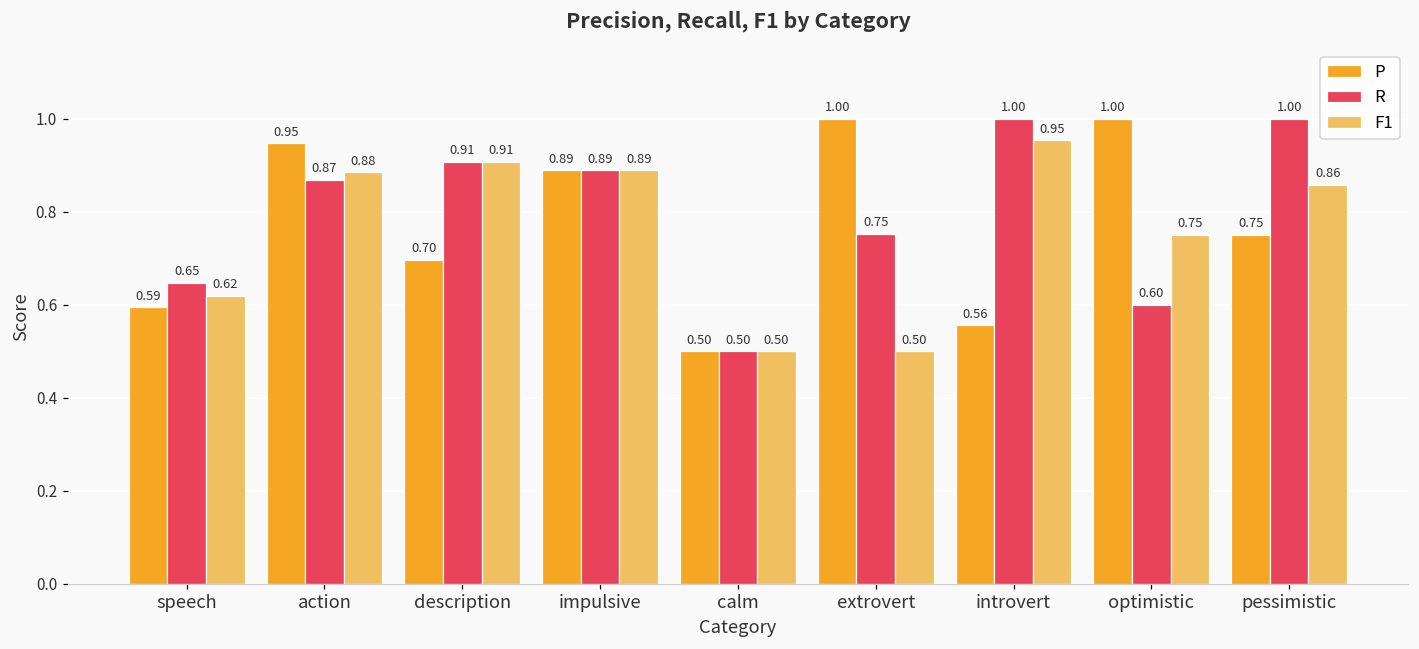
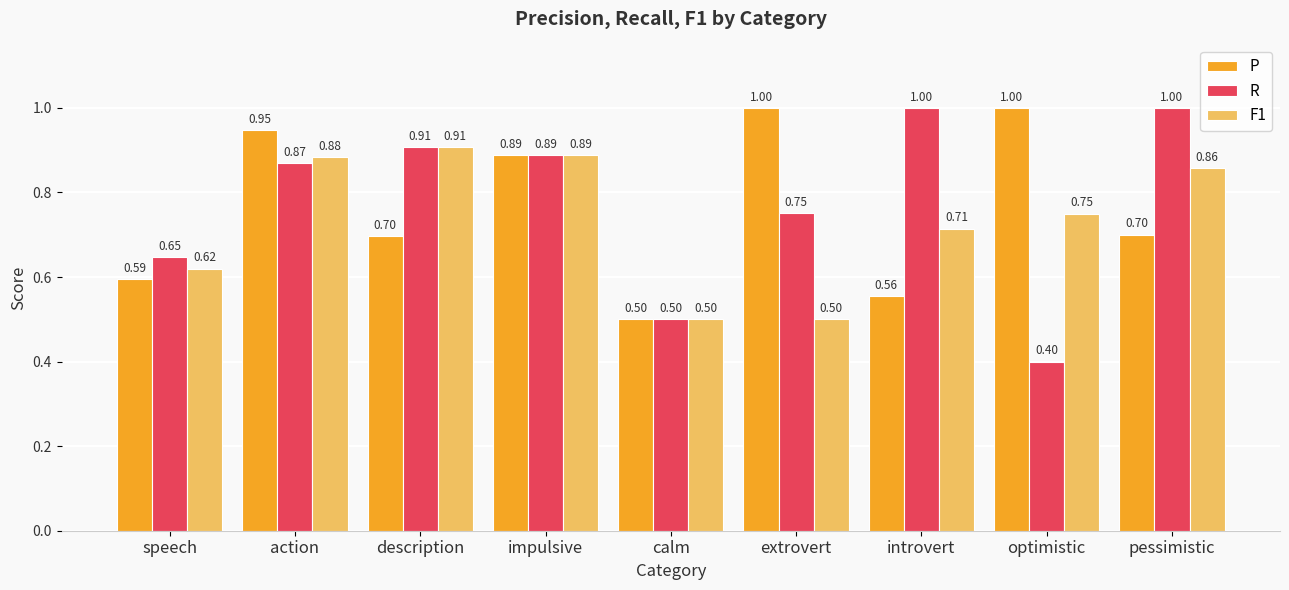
F1, introvert: 0.95 -> 0.71
R, optimistic: 0.60 -> 0.40
P, pessimistic: 0.75 -> 0.70
